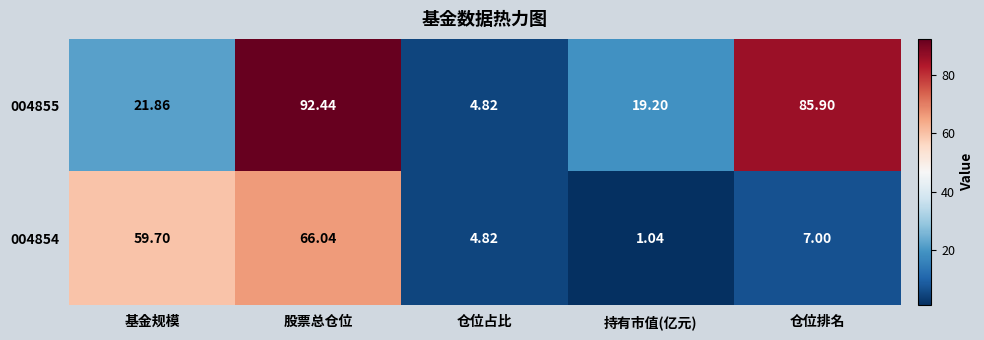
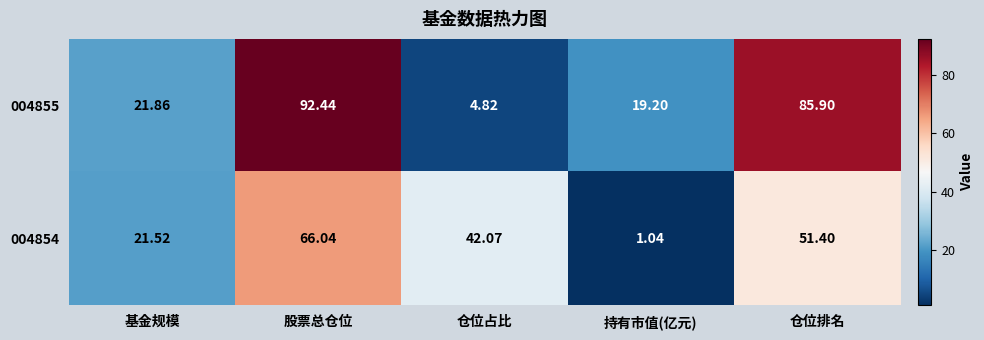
004854, 基金规模: 59.70 -> 21.52
004854, 仓位占比: 4.82 -> 42.07
004854, 仓位排名: 7.00 -> 51.40
